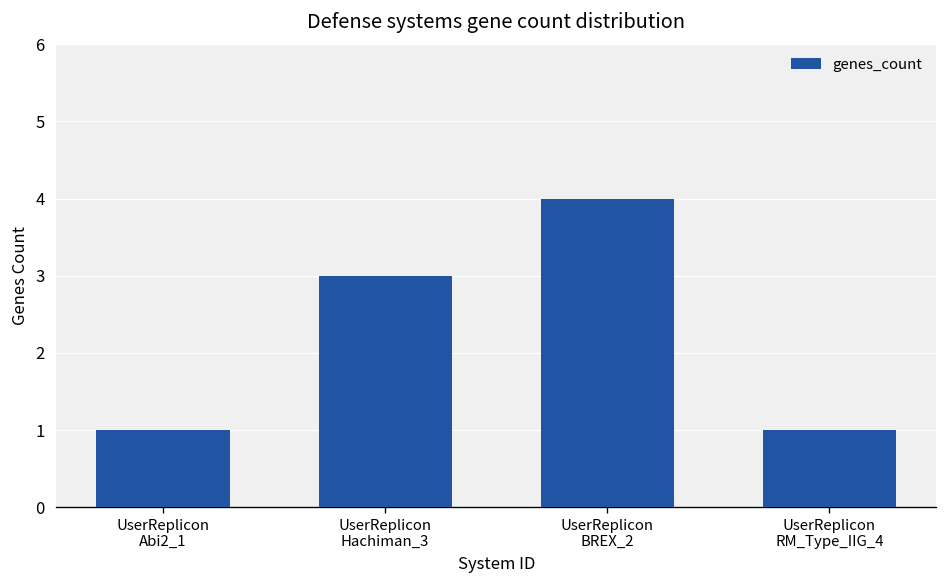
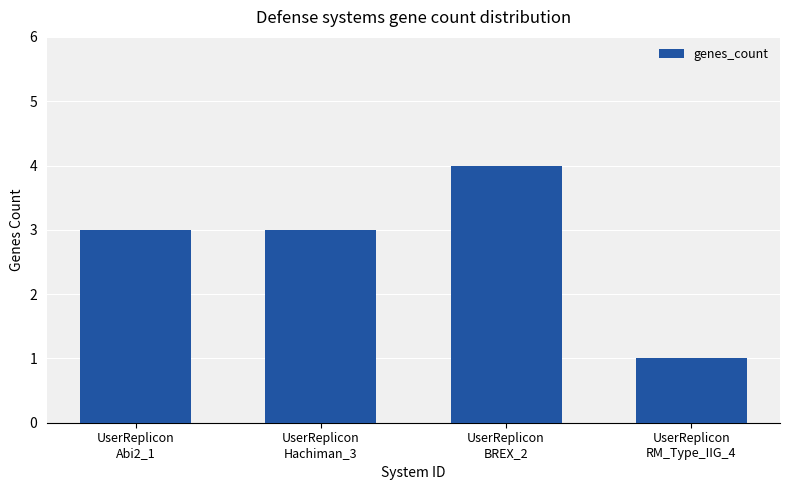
UserReplicon Abi2_1: 1 -> 3
